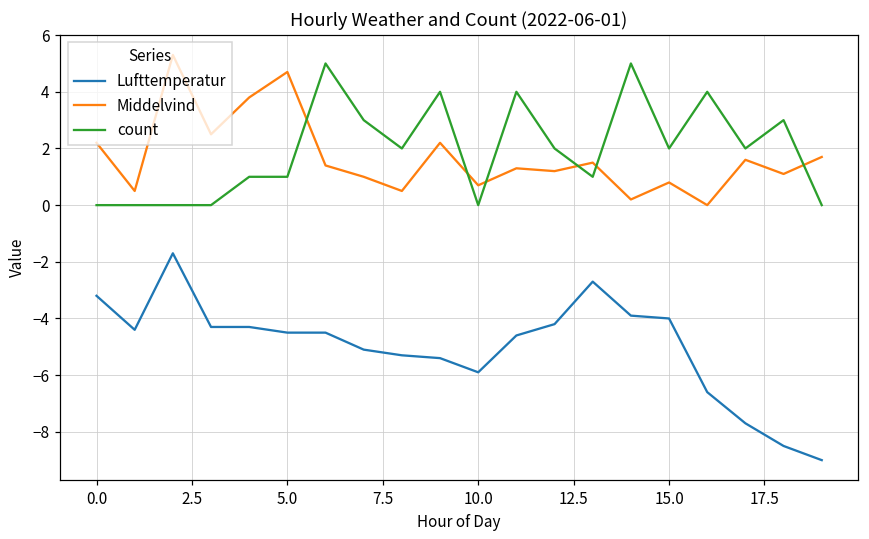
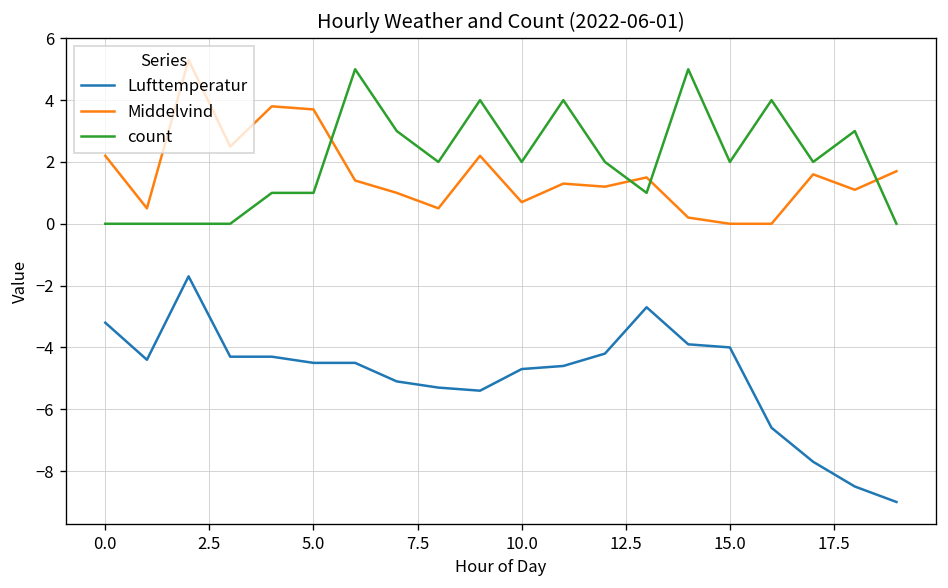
Middelvind, 5.0: 4.7 -> 3.7
Lufttemperatur, 10.0: -5.9 -> -4.7
count, 10.0: 0 -> 2
Middelvind, 15.0: 0.8 -> 0.0
